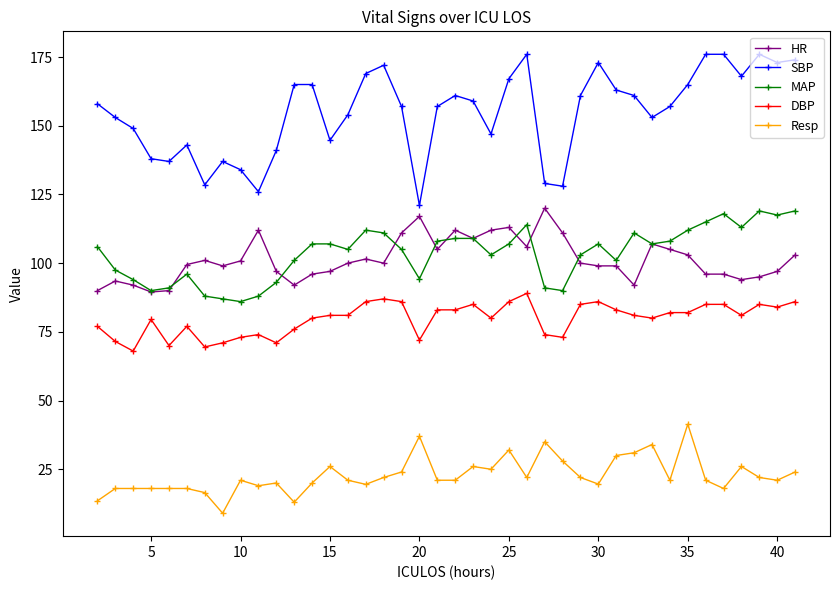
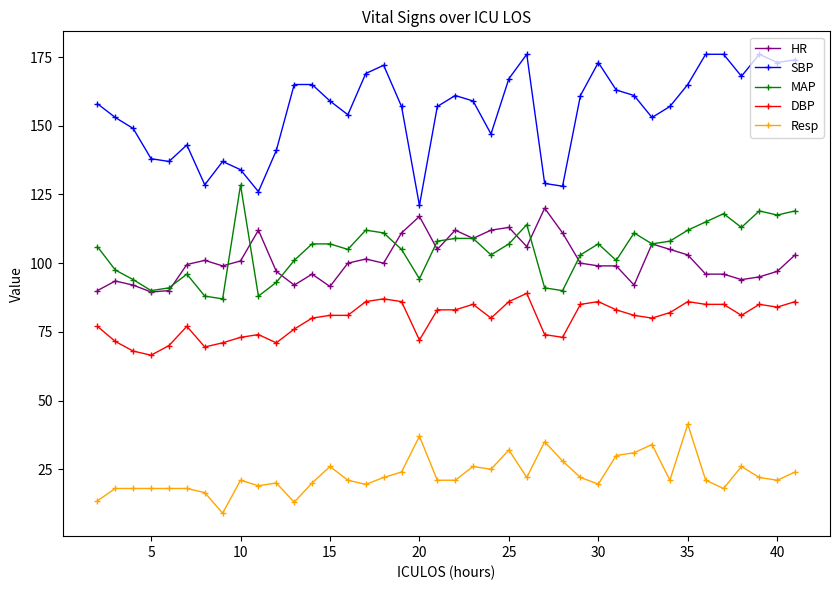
DBP, 5: 80 -> 67
MAP, 10: 86 -> 128
HR, 15: 97 -> 92
SBP, 15: 145 -> 159
DBP, 35: 82 -> 86
